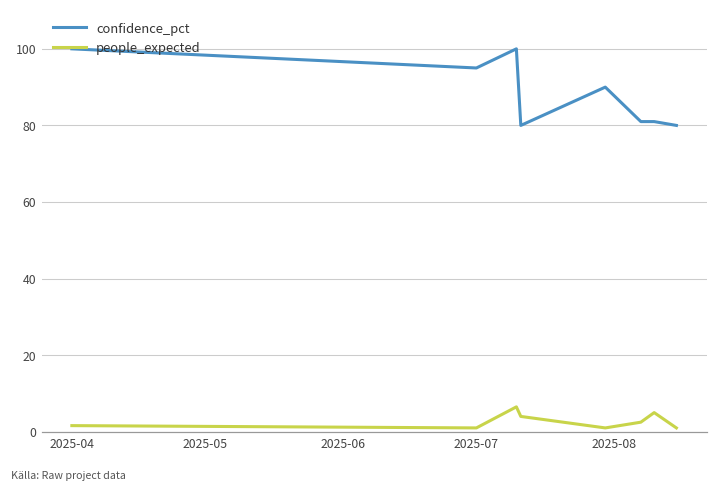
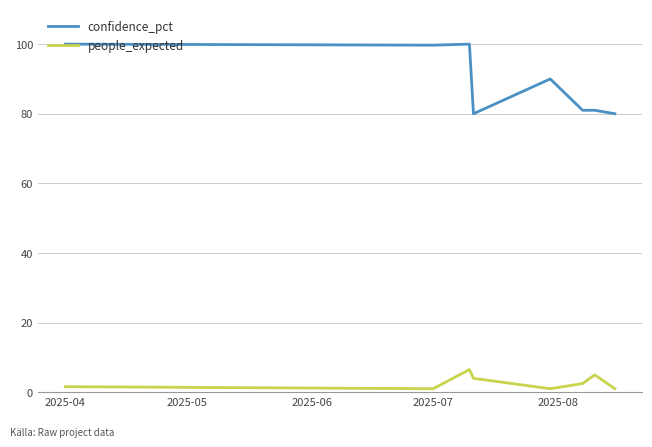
confidence_pct, 2025-07: 95 -> 100
